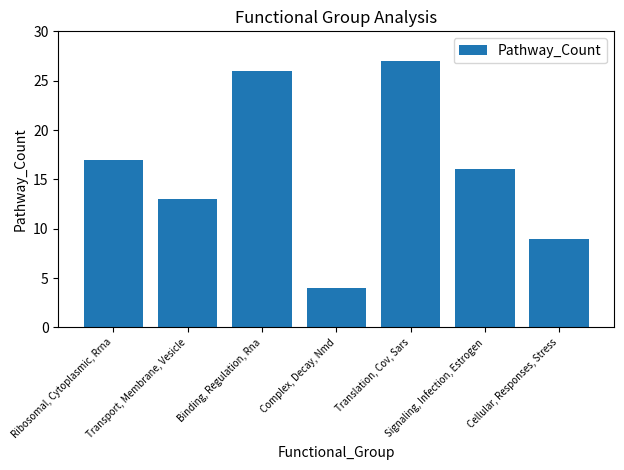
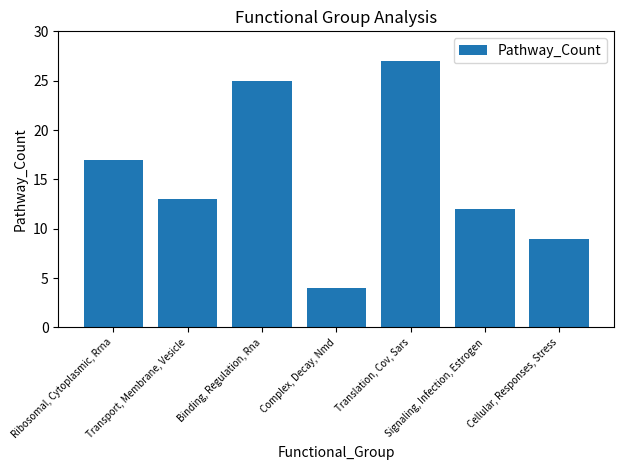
Binding, Regulation, Rna: 26 -> 25
Signaling, Infection, Estrogen: 16 -> 12
